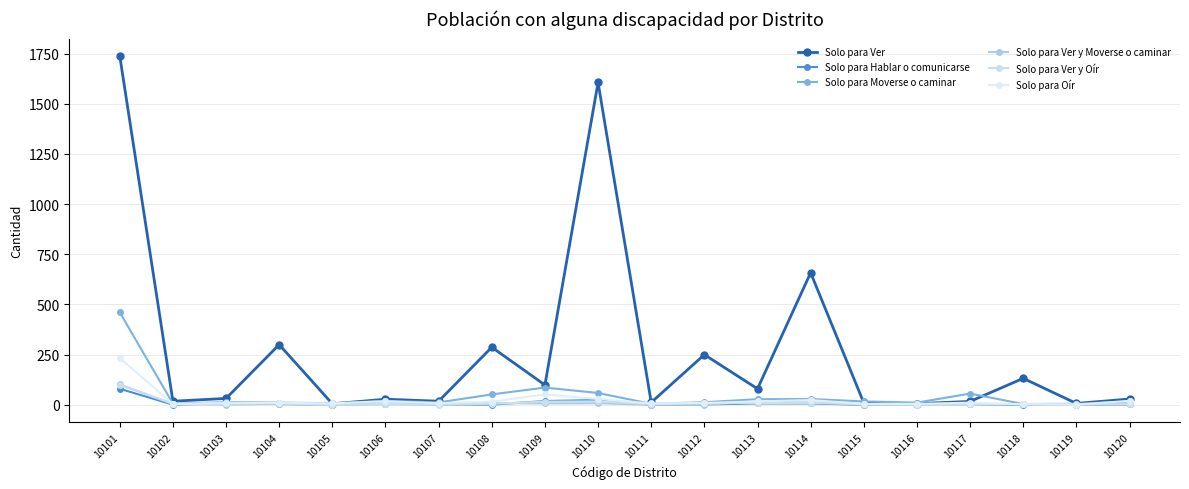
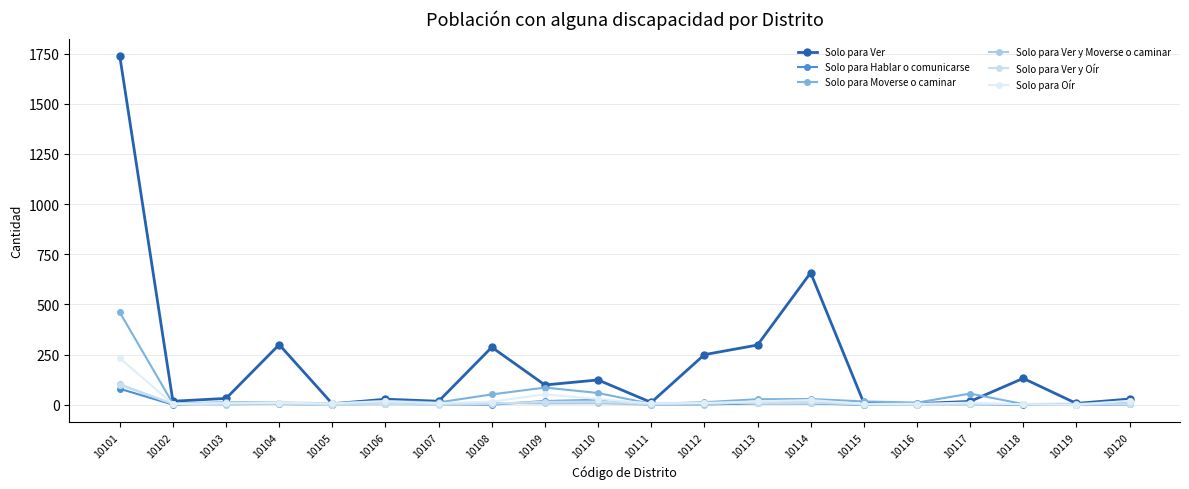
Solo para Ver, 10110: 1610 -> 120
Solo para Ver, 10113: 80 -> 300
